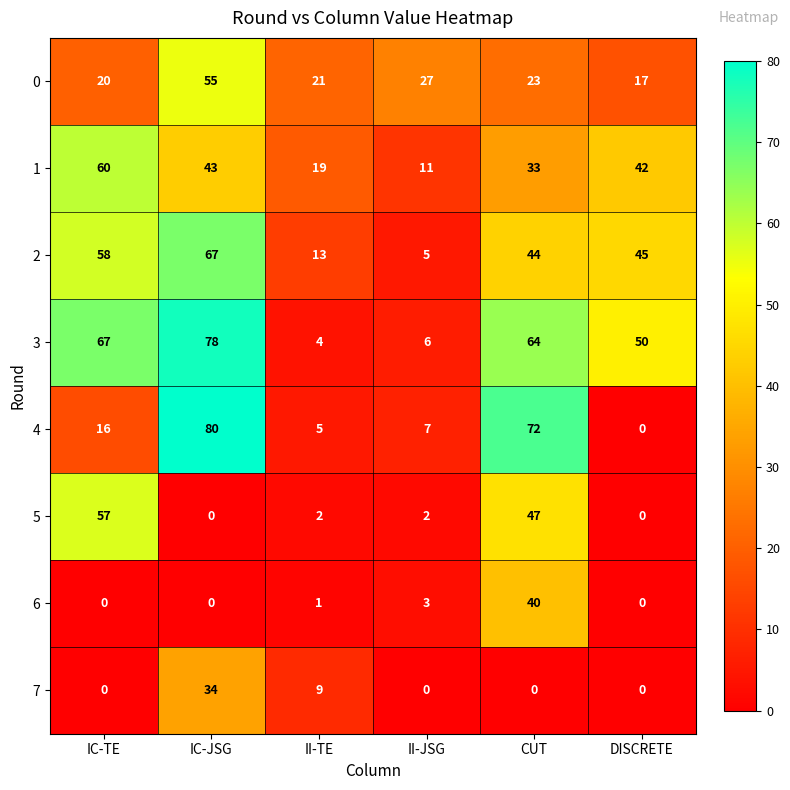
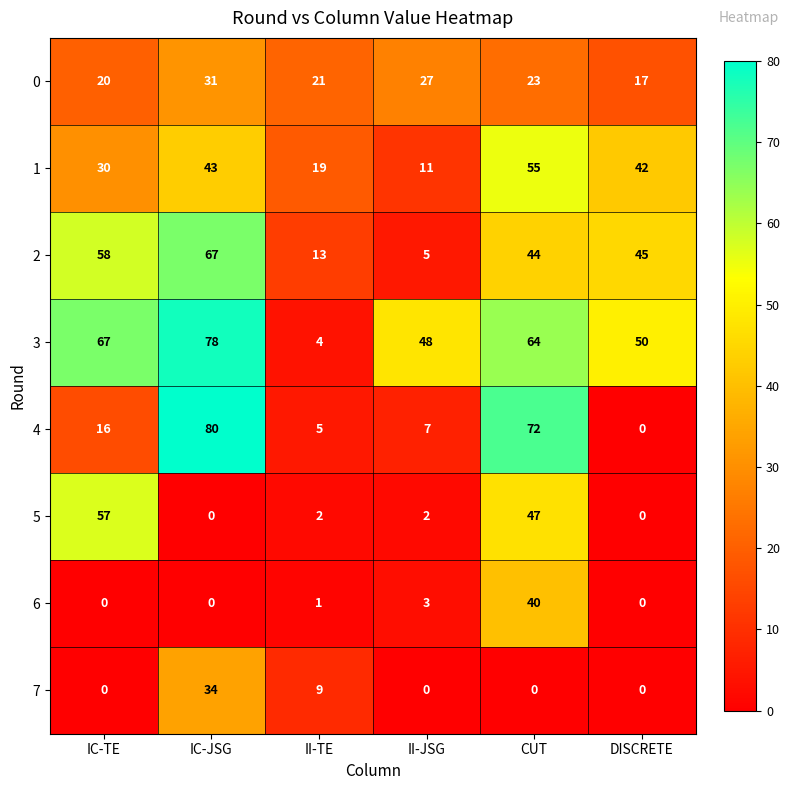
0, IC-JSG: 55 -> 31
1, IC-TE: 60 -> 30
1, CUT: 33 -> 55
3, II-JSG: 6 -> 48
